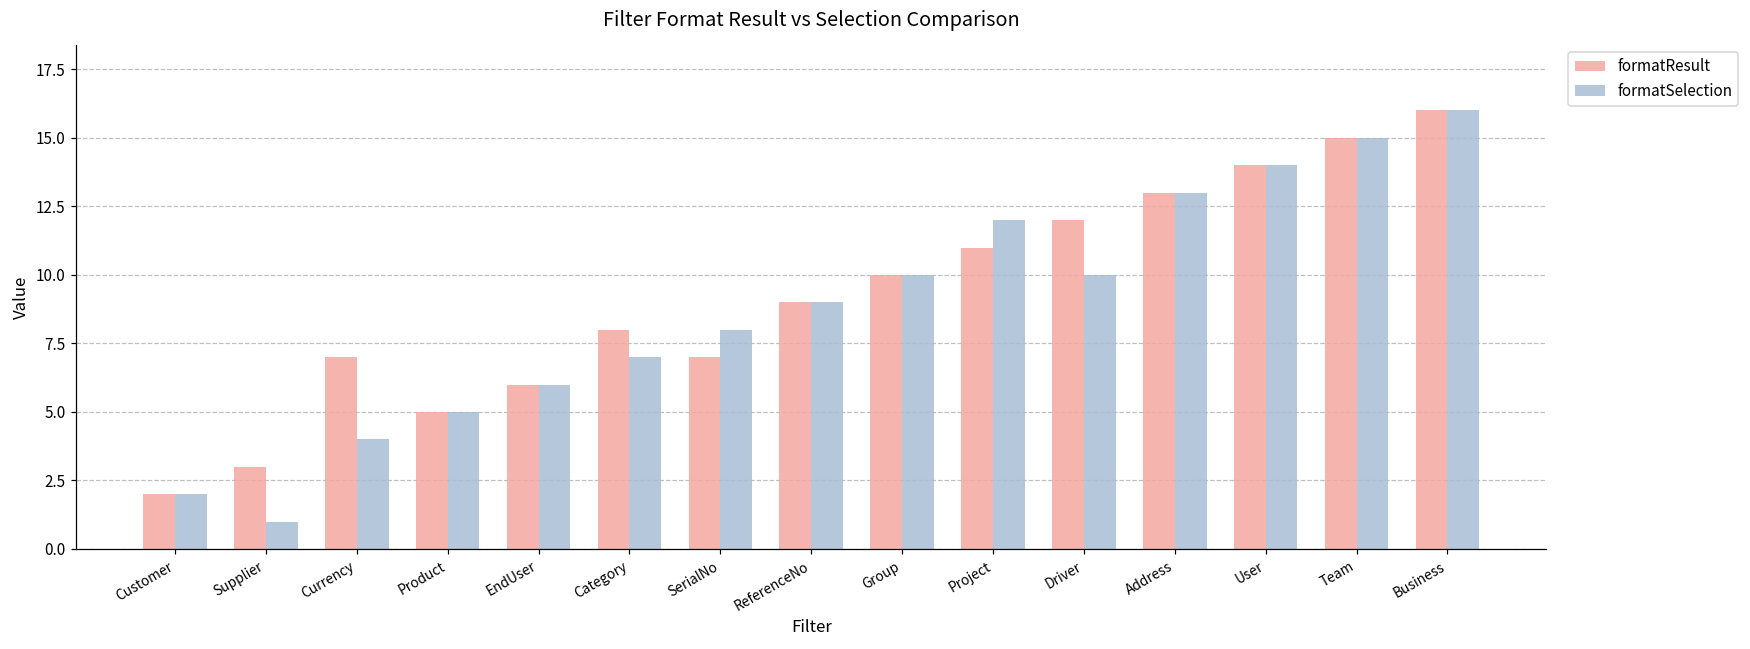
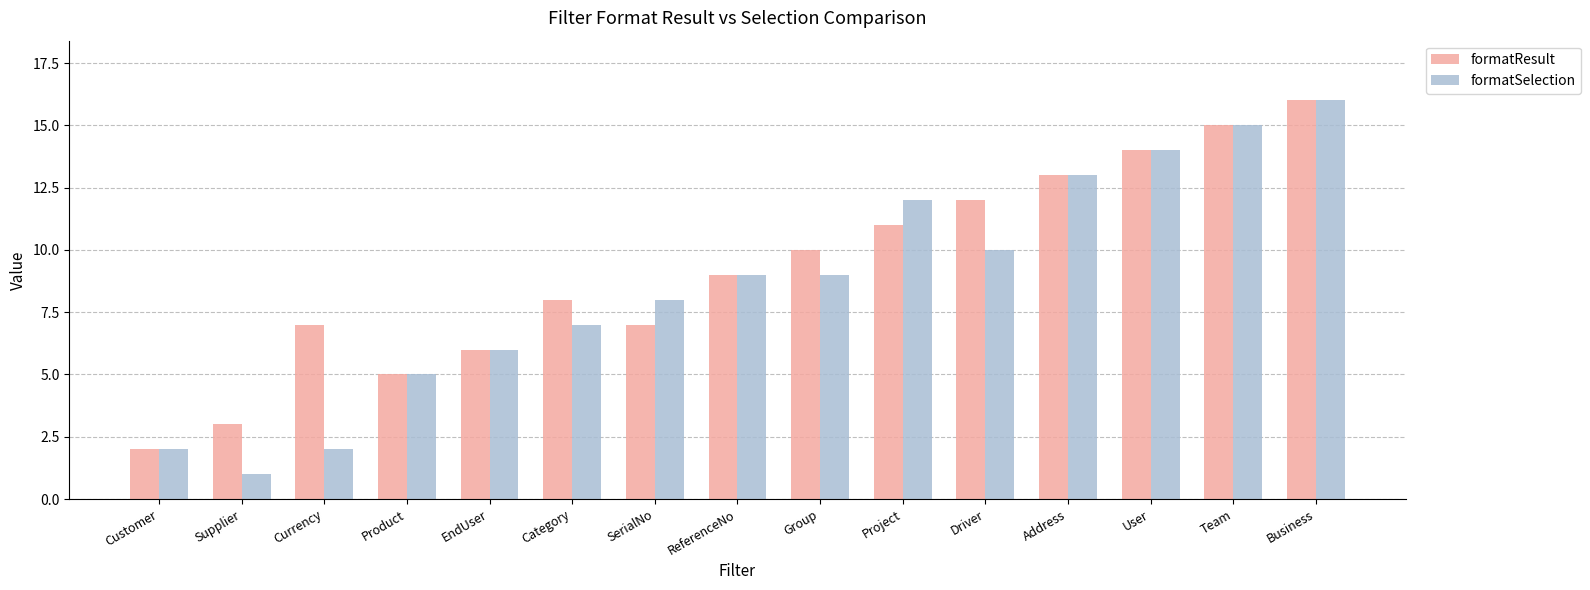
formatSelection, Currency: 4 -> 2
formatSelection, Group: 10 -> 9
